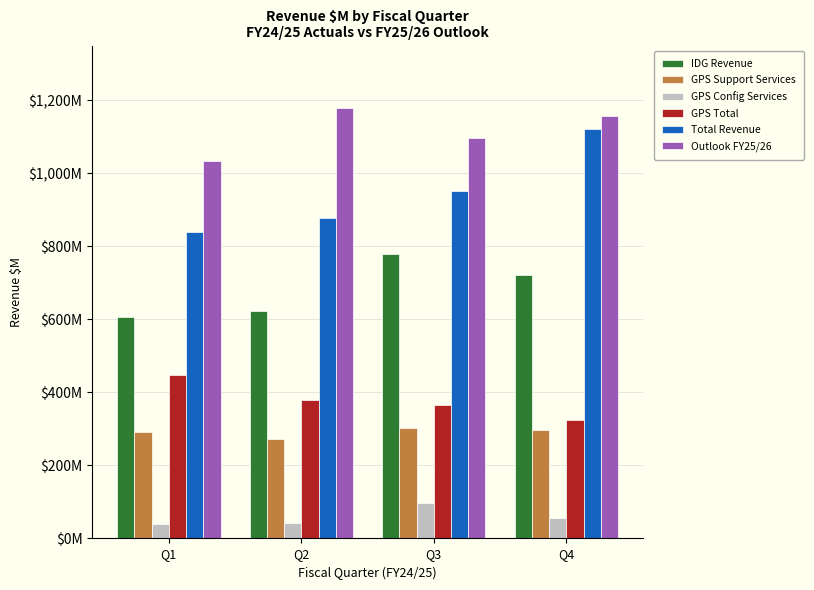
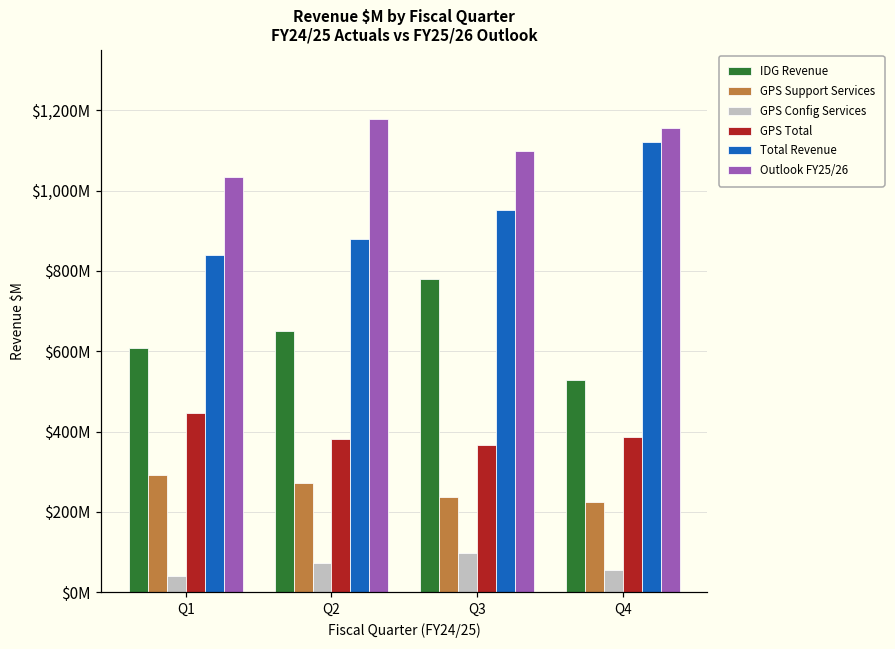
IDG Revenue, Q2: $620,000,000 -> $650,000,000
GPS Config Services, Q2: $40,000,000 -> $70,000,000
GPS Support Services, Q3: $300,000,000 -> $240,000,000
IDG Revenue, Q4: $720,000,000 -> $530,000,000
GPS Support Services, Q4: $300,000,000 -> $230,000,000
GPS Total, Q4: $320,000,000 -> $390,000,000
